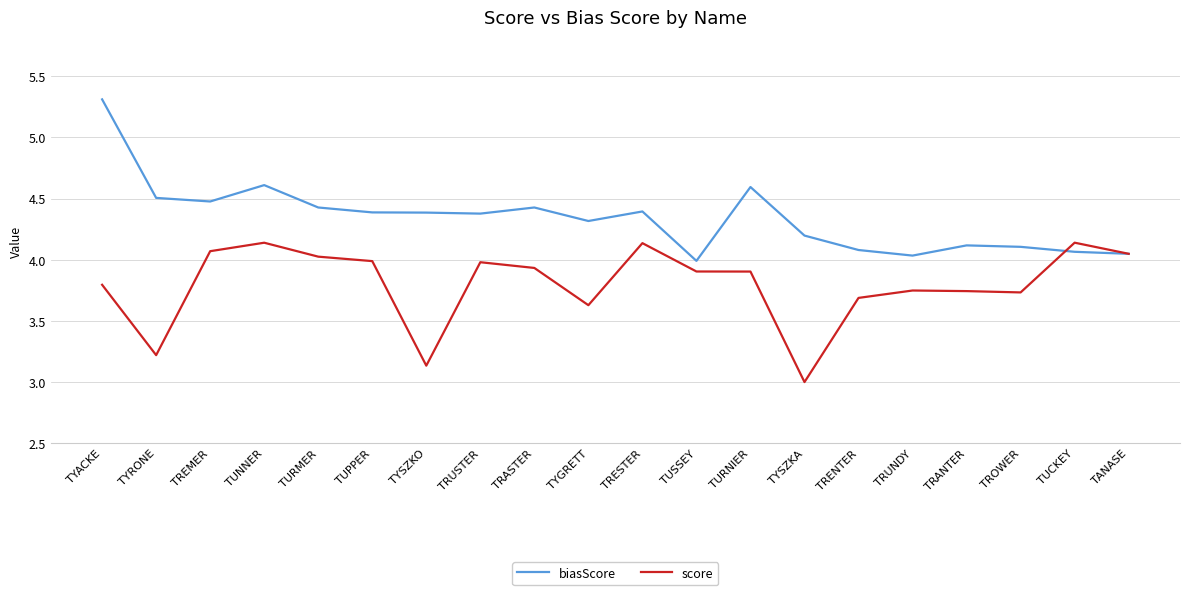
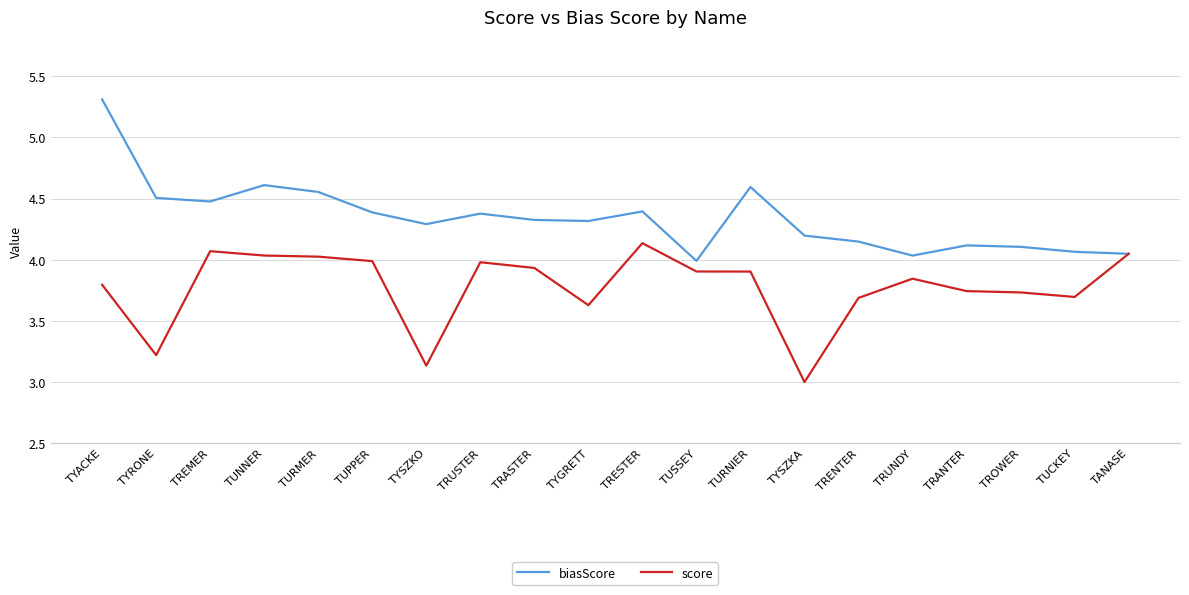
score, TUNNER: 4.14 -> 4.03
biasScore, TURMER: 4.43 -> 4.55
biasScore, TYSZKO: 4.38 -> 4.29
biasScore, TRASTER: 4.43 -> 4.32
biasScore, TRENTER: 4.08 -> 4.15
score, TRUNDY: 3.75 -> 3.84
score, TUCKEY: 4.14 -> 3.69
